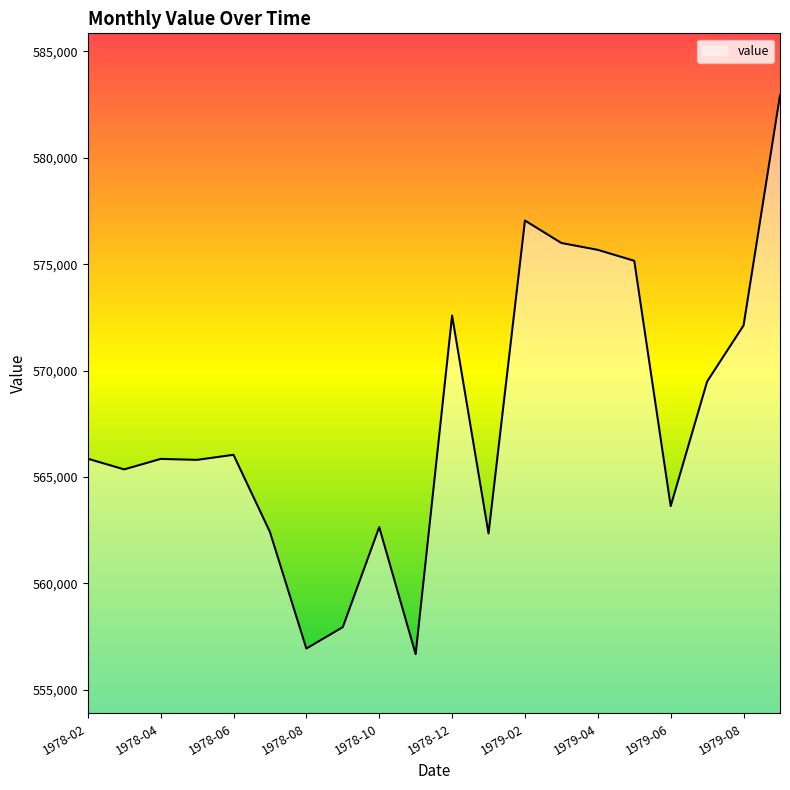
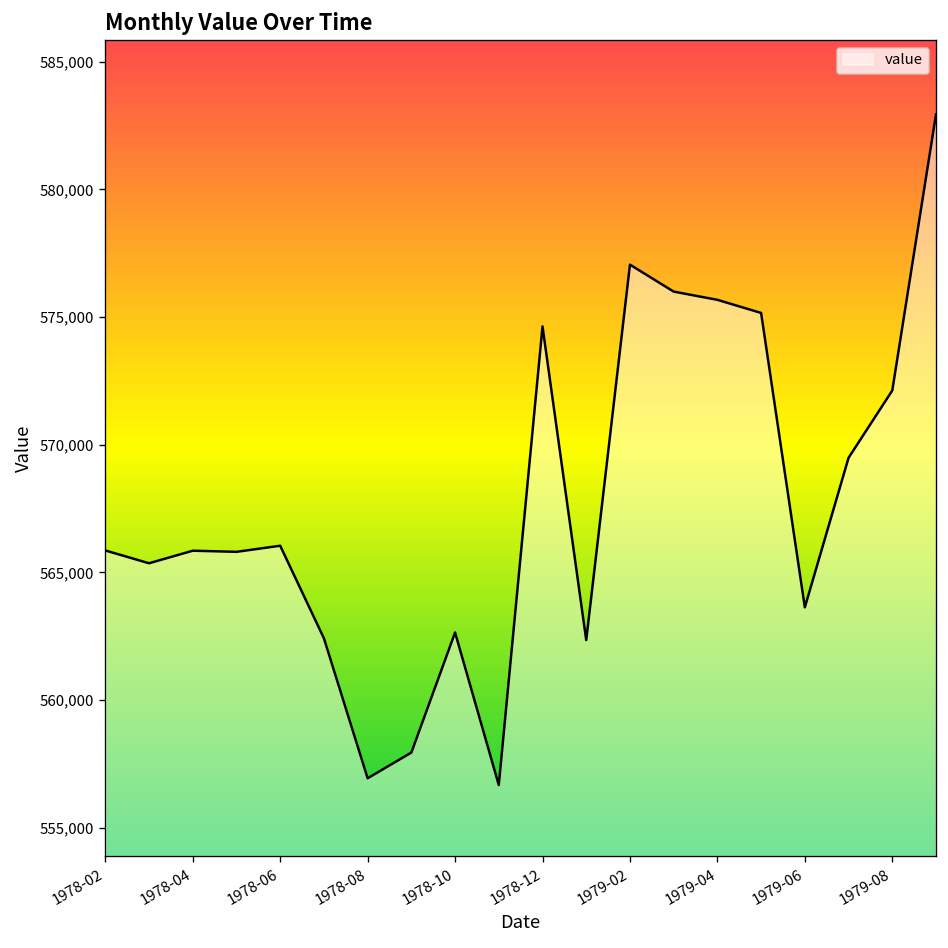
1978-12: 572,600 -> 574,600
